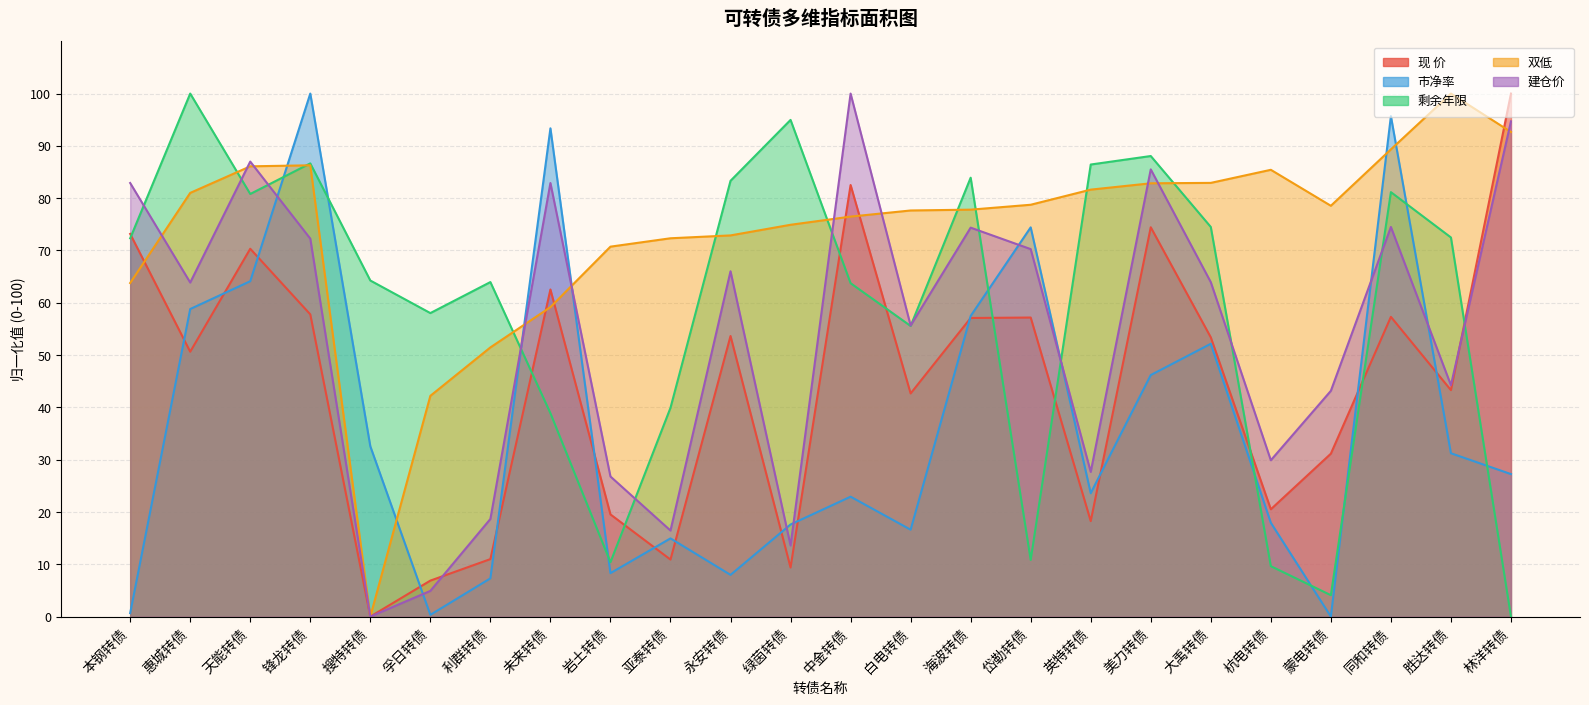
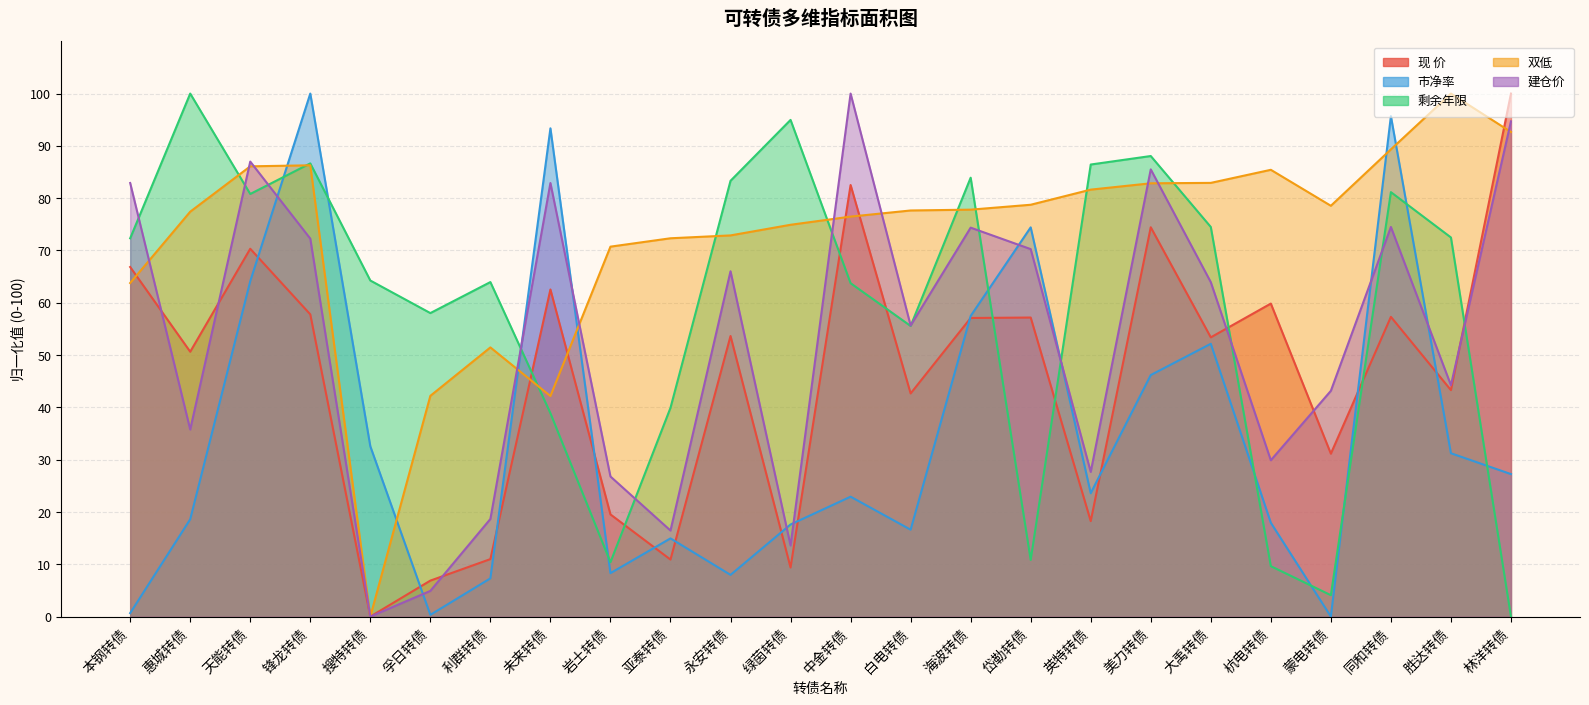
现 价, 本钢转债: 73 -> 67
市净率, 惠城转债: 59 -> 19
双低, 惠城转债: 81 -> 77
建仓价, 惠城转债: 64 -> 36
双低, 未来转债: 59 -> 42
现 价, 杭电转债: 21 -> 60
